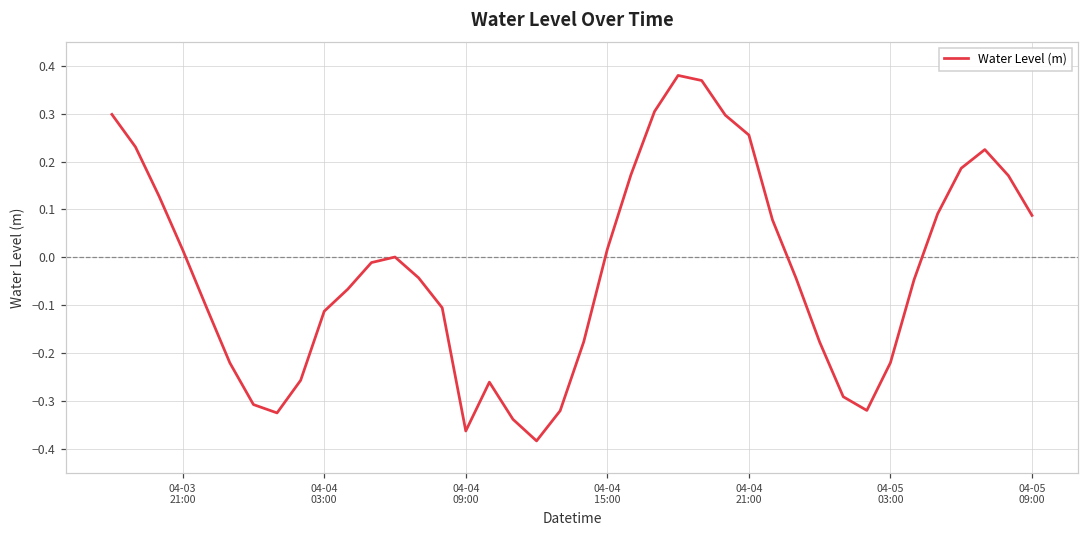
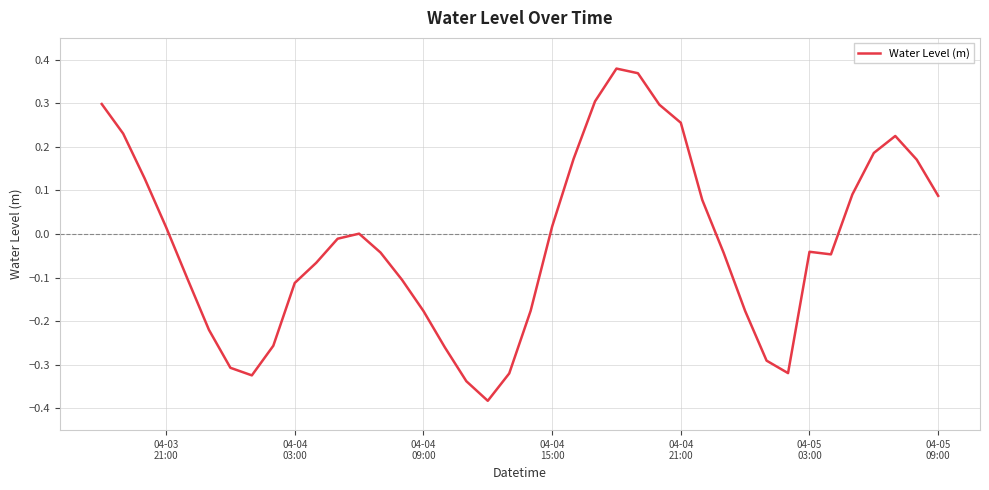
04-04 09:00: -0.36 -> -0.18
04-05 03:00: -0.22 -> -0.04
